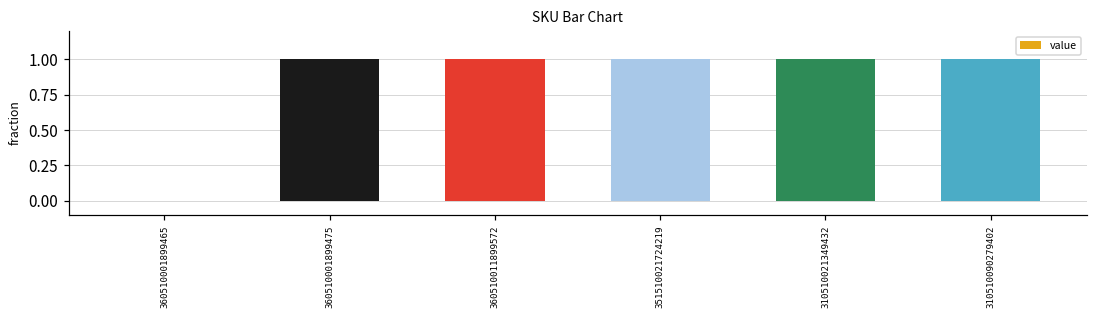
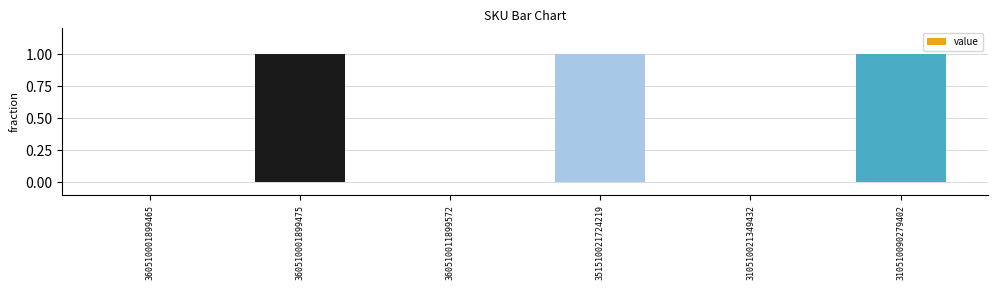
360510011899572: 1 -> 0
310510021349432: 1 -> 0
